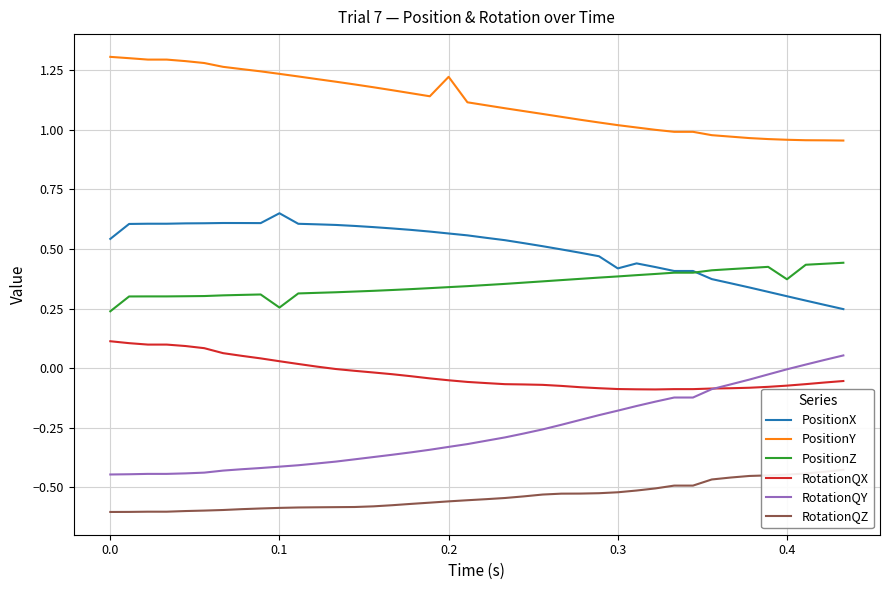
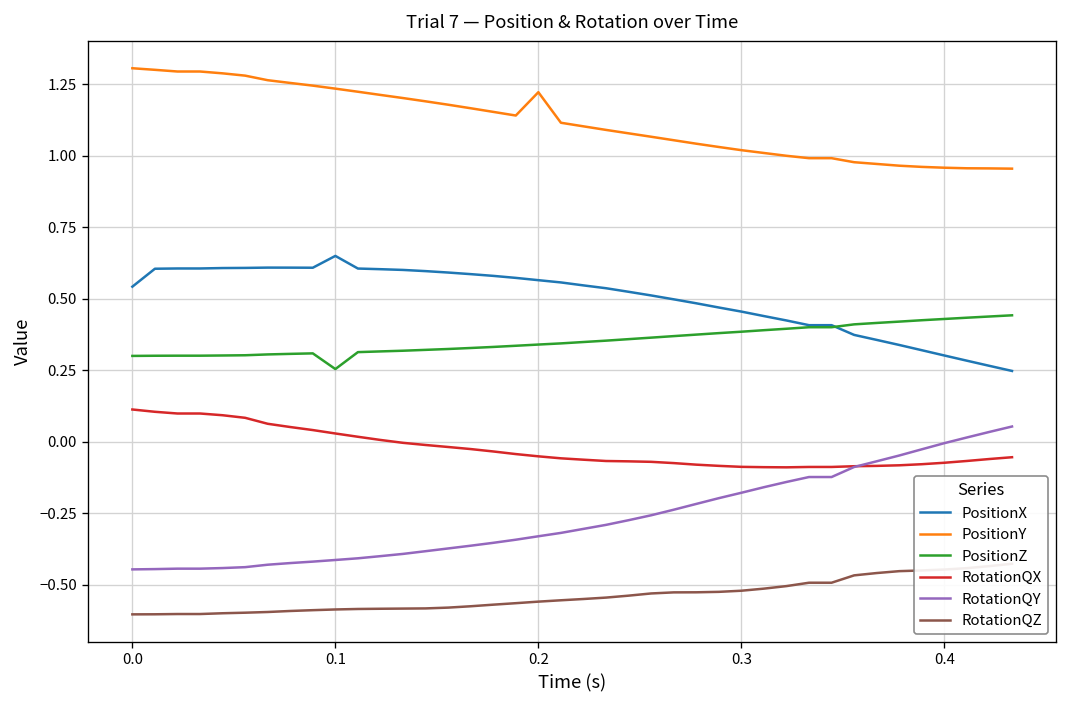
PositionZ, 0.0: 0.24 -> 0.30
PositionX, 0.3: 0.42 -> 0.46
PositionZ, 0.4: 0.37 -> 0.43
